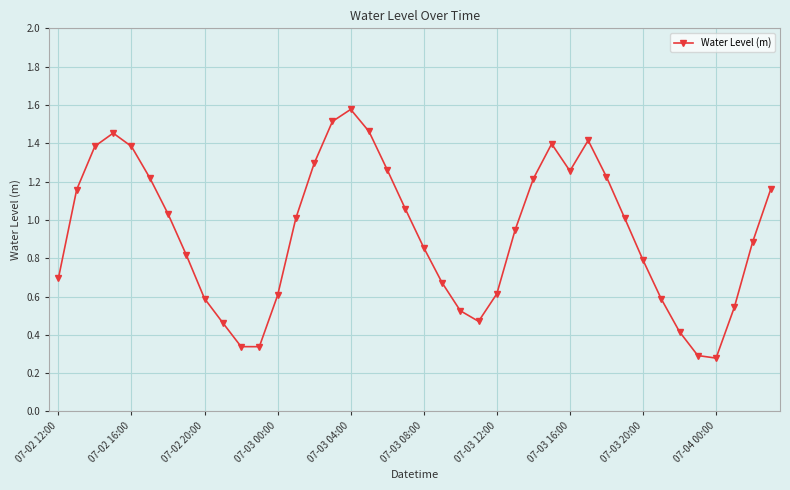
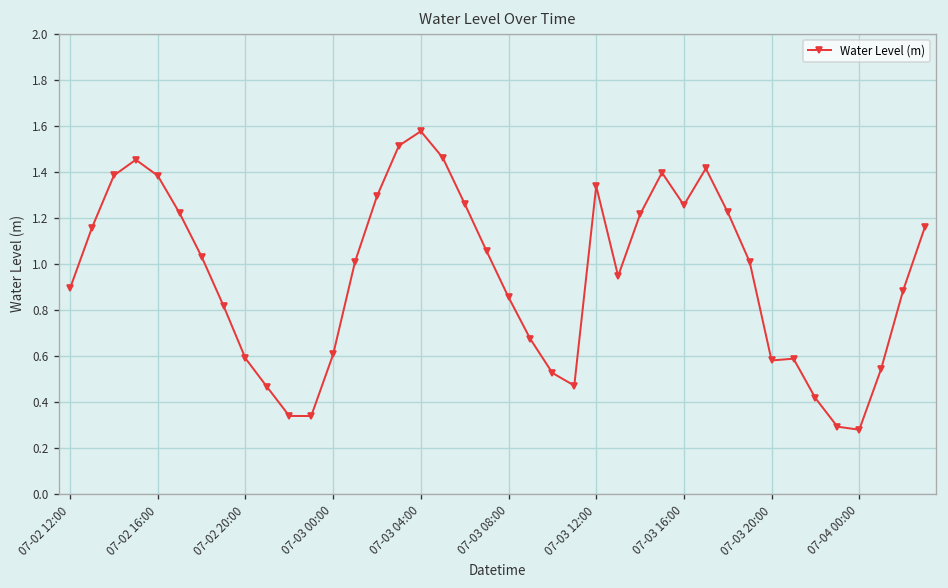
07-02 12:00: 0.69 -> 0.89
07-03 12:00: 0.61 -> 1.34
07-03 20:00: 0.79 -> 0.58
